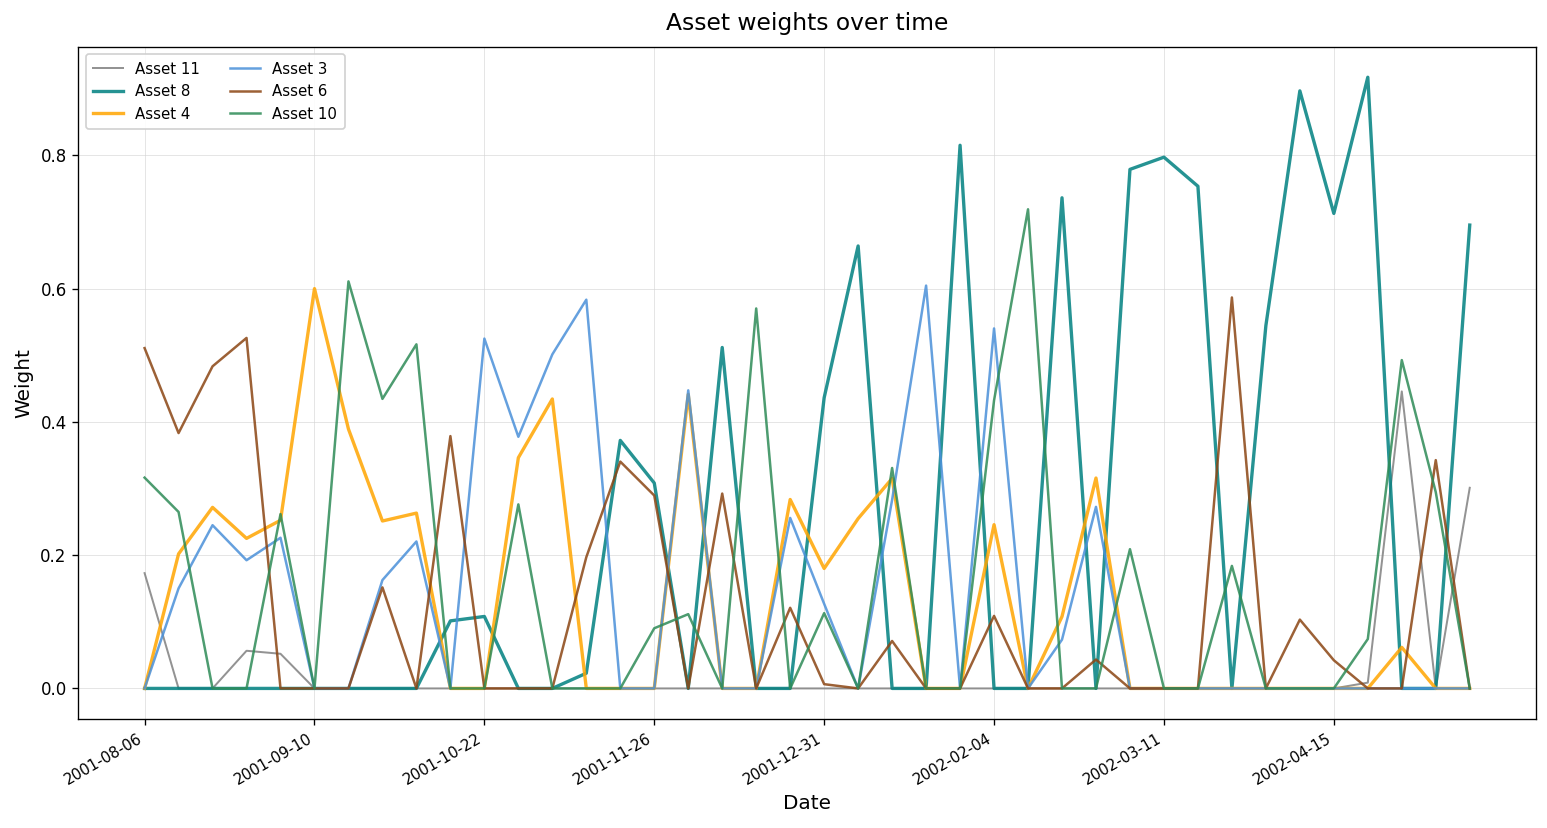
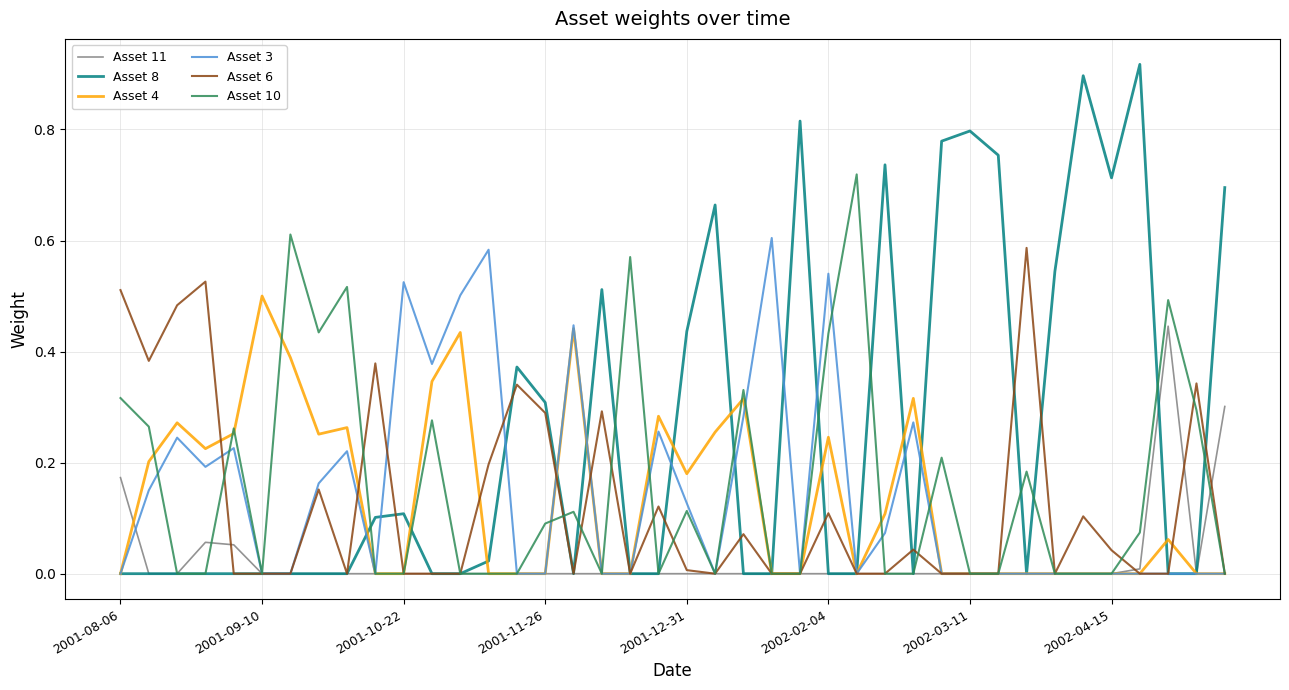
Asset 4, 2001-09-10: 0.6 -> 0.5
